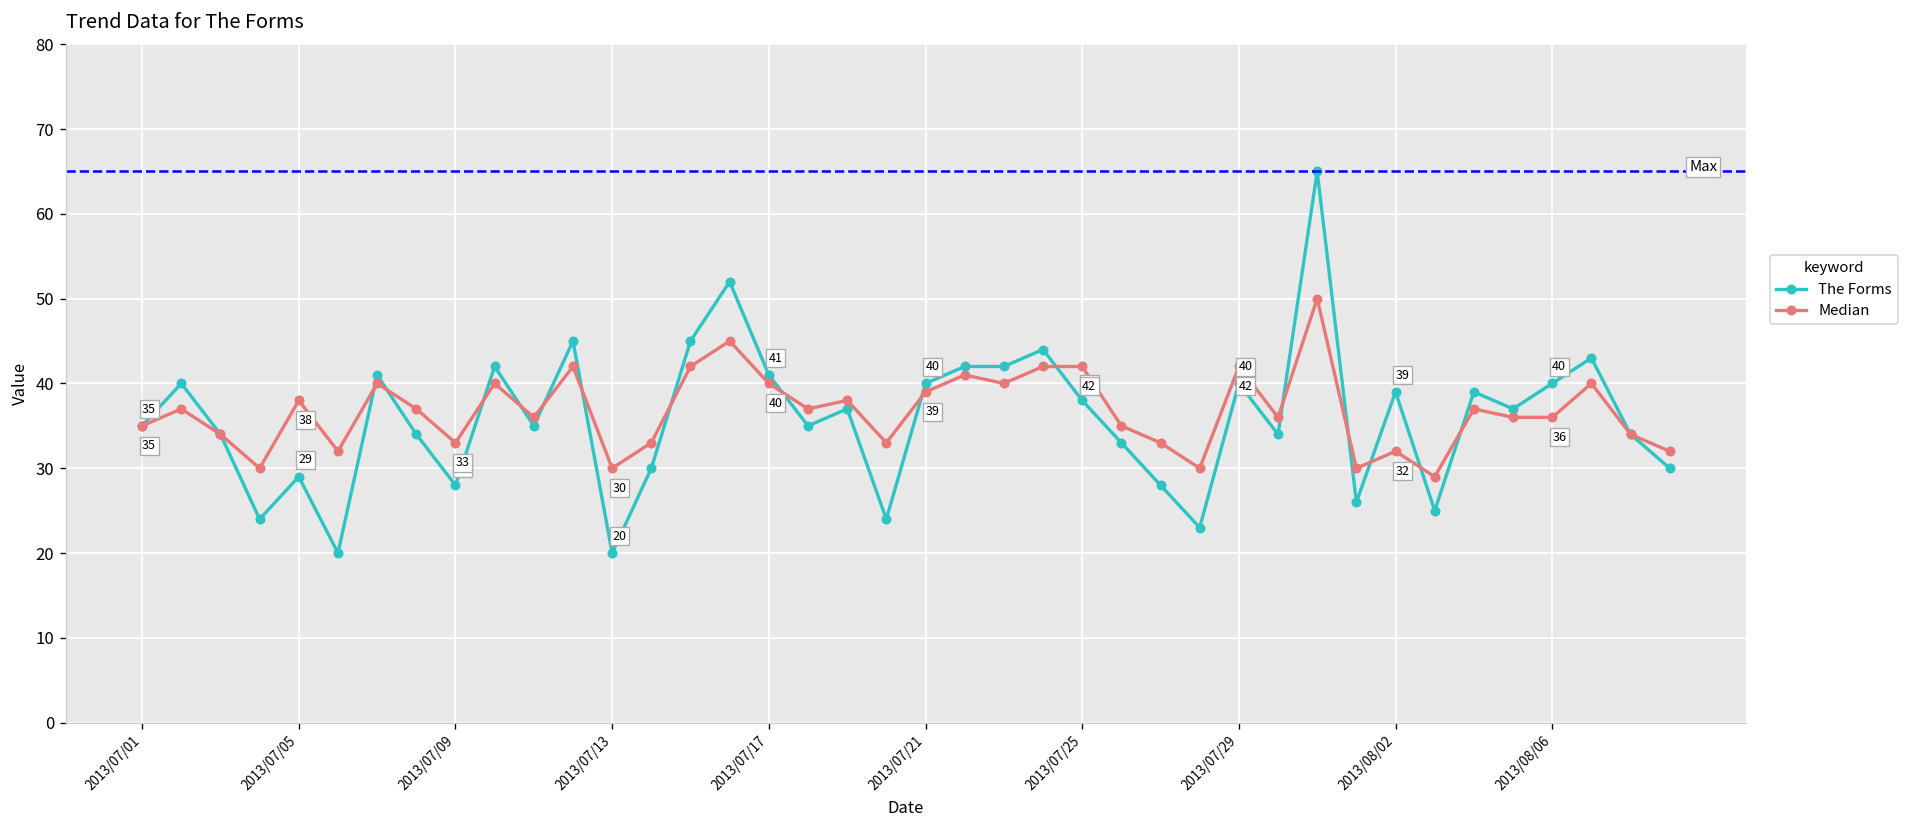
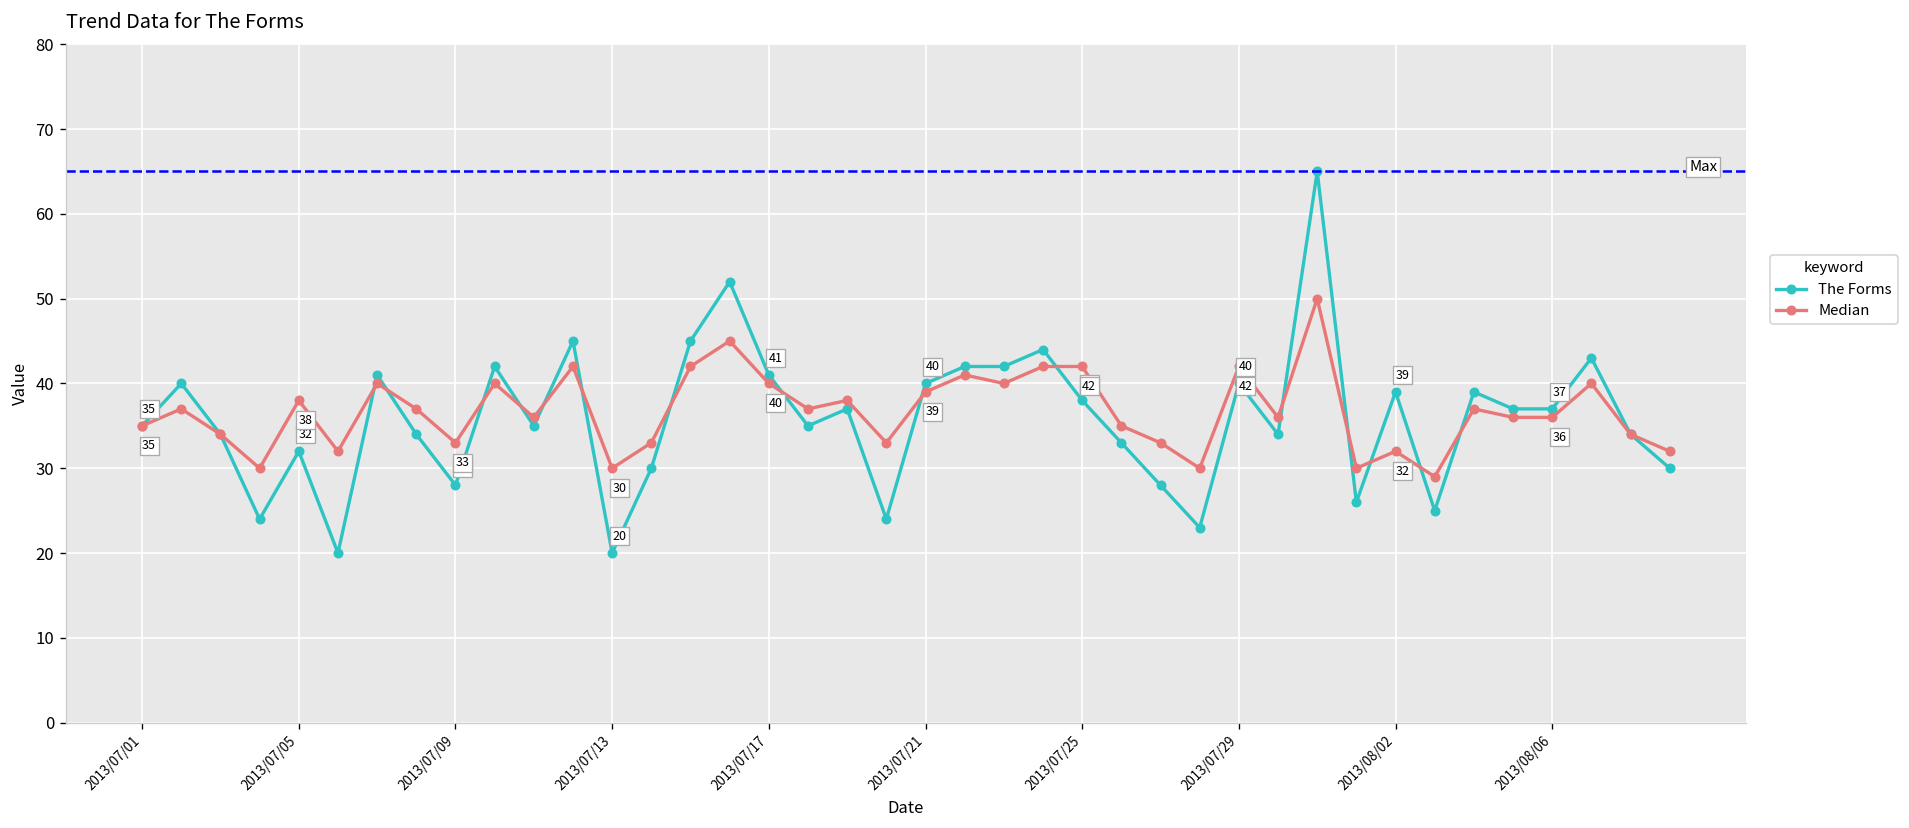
The Forms, 2013/07/05: 29 -> 32
The Forms, 2013/08/06: 40 -> 37
